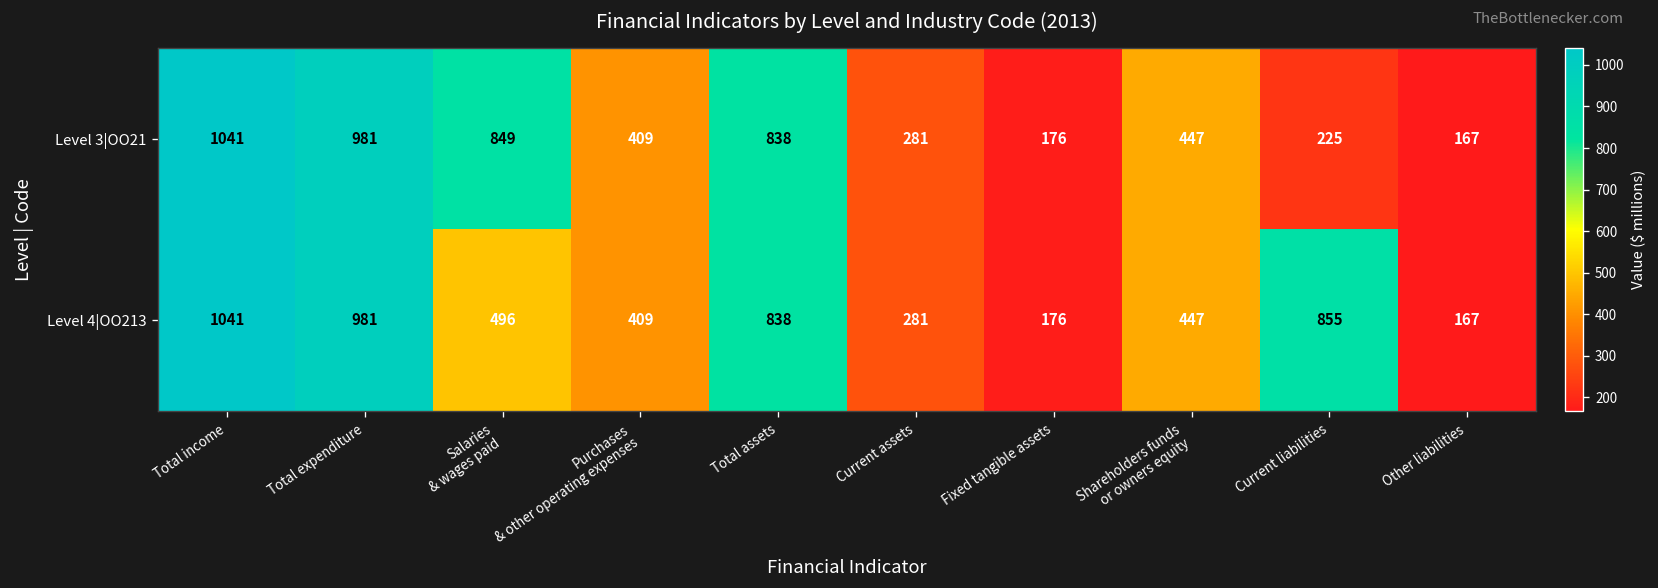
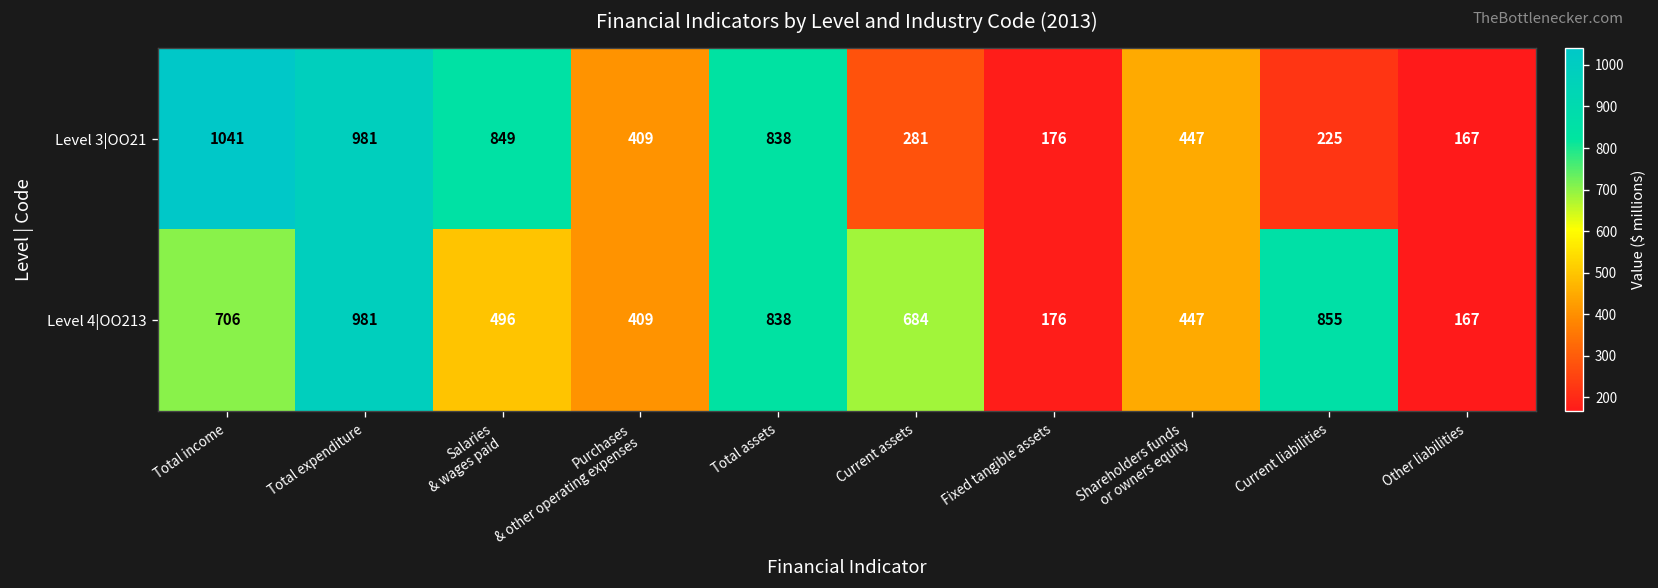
Level 4|OO213, Total income: 1041 -> 706
Level 4|OO213, Current assets: 281 -> 684
